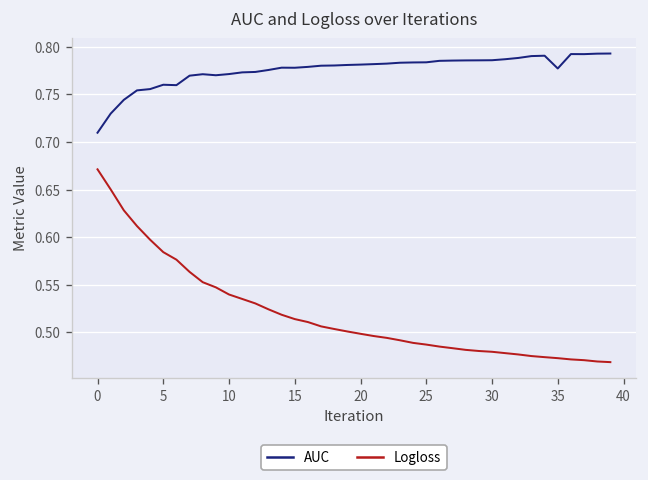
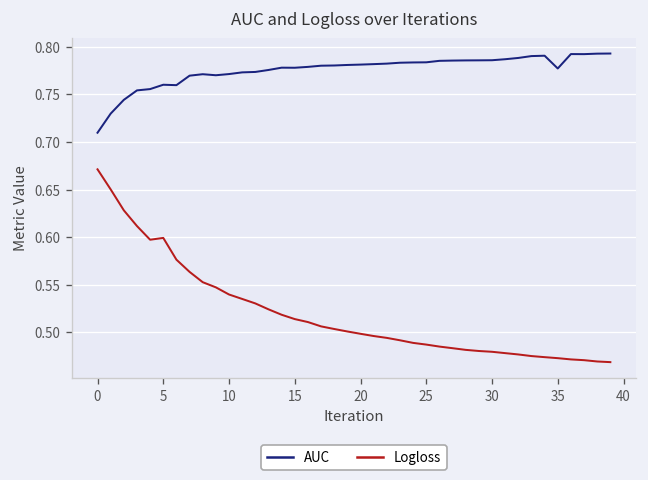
Logloss, 5: 0.58 -> 0.60
